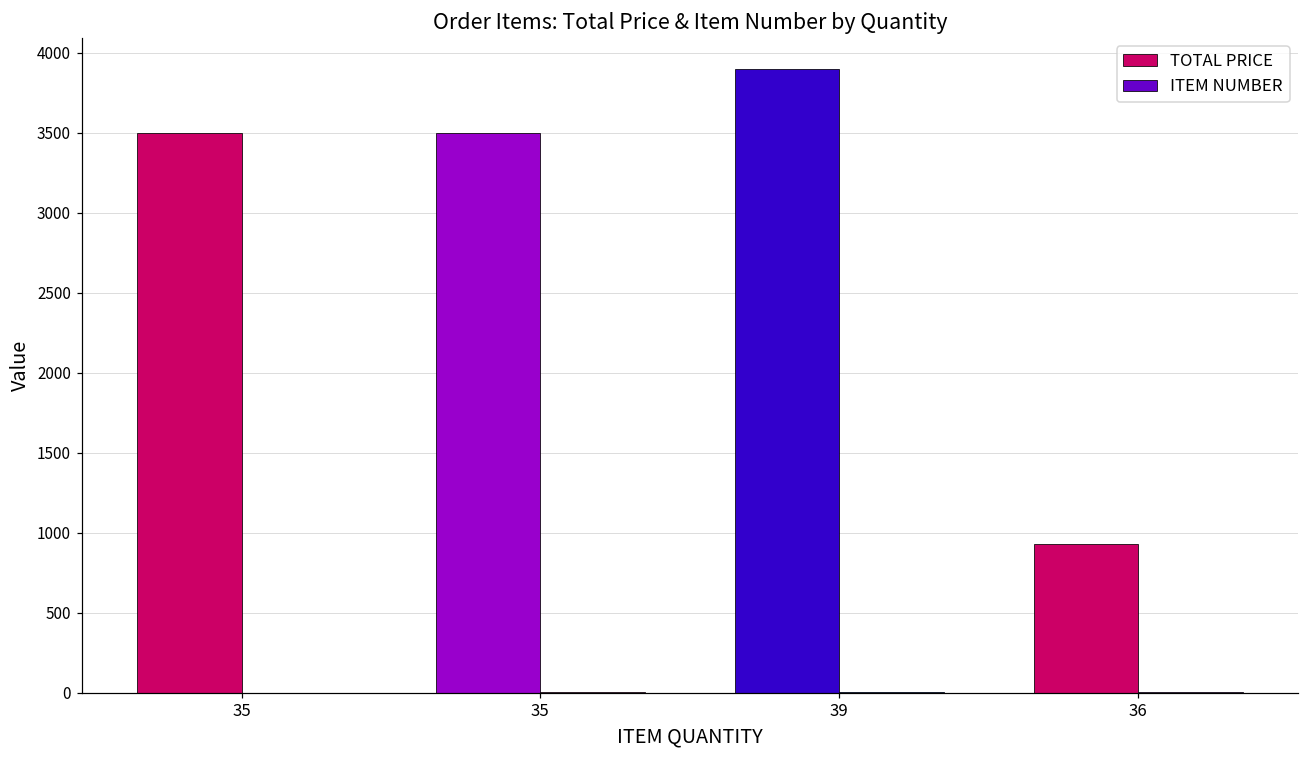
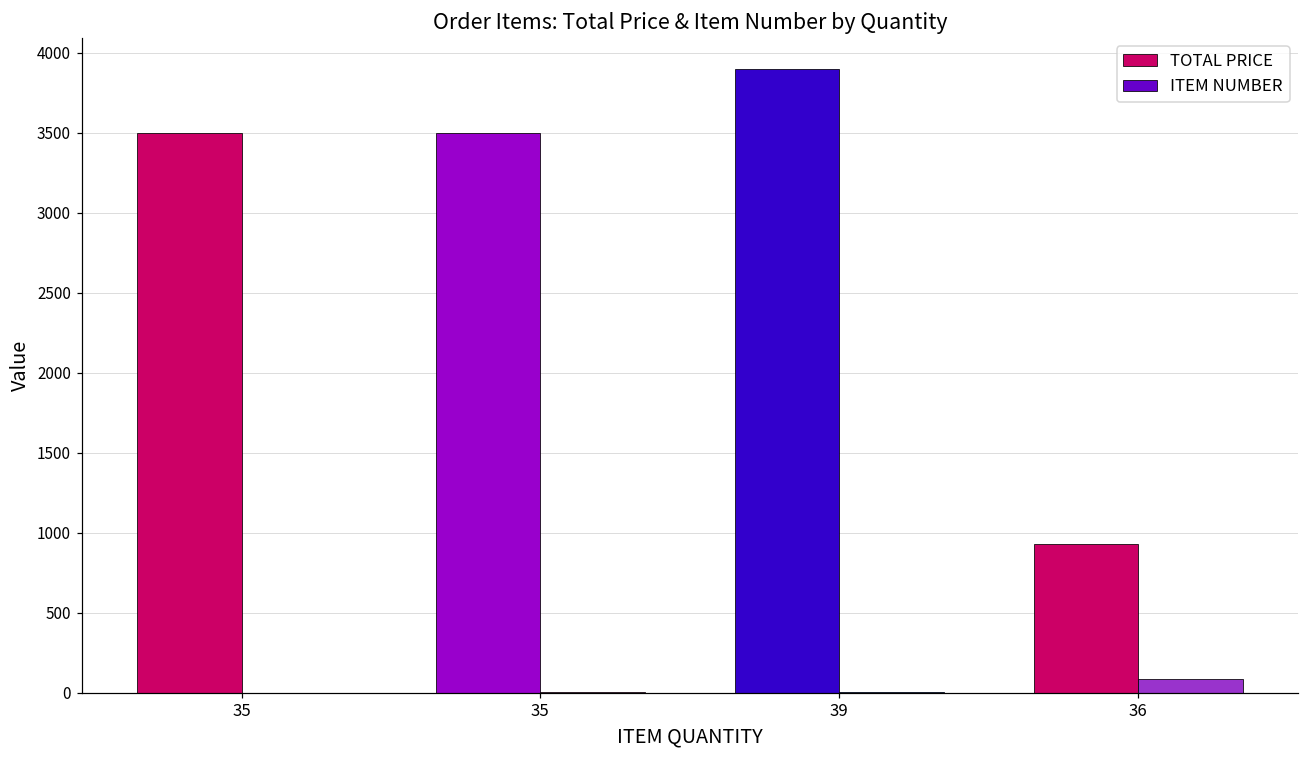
ITEM NUMBER, 36: 0 -> 90
